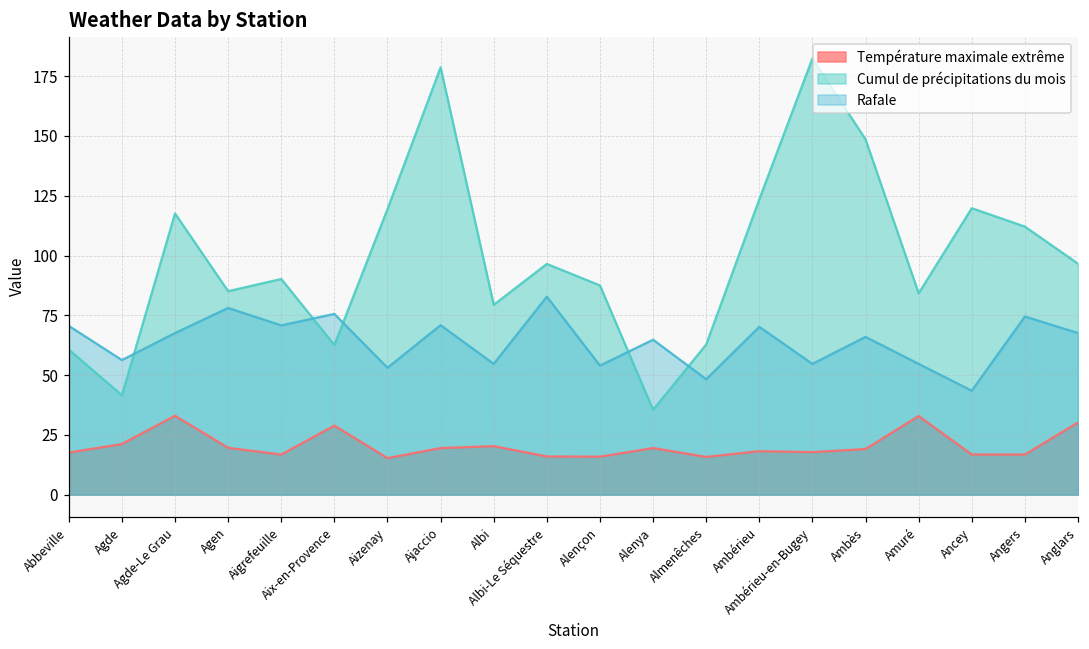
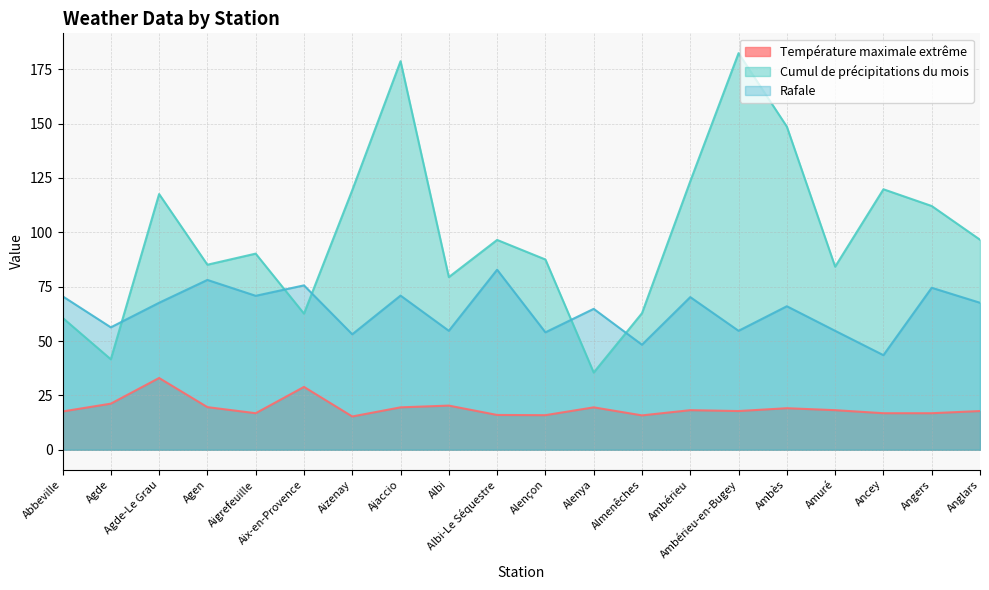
Température maximale extrême, Amuré: 33 -> 18
Température maximale extrême, Anglars: 30 -> 18
